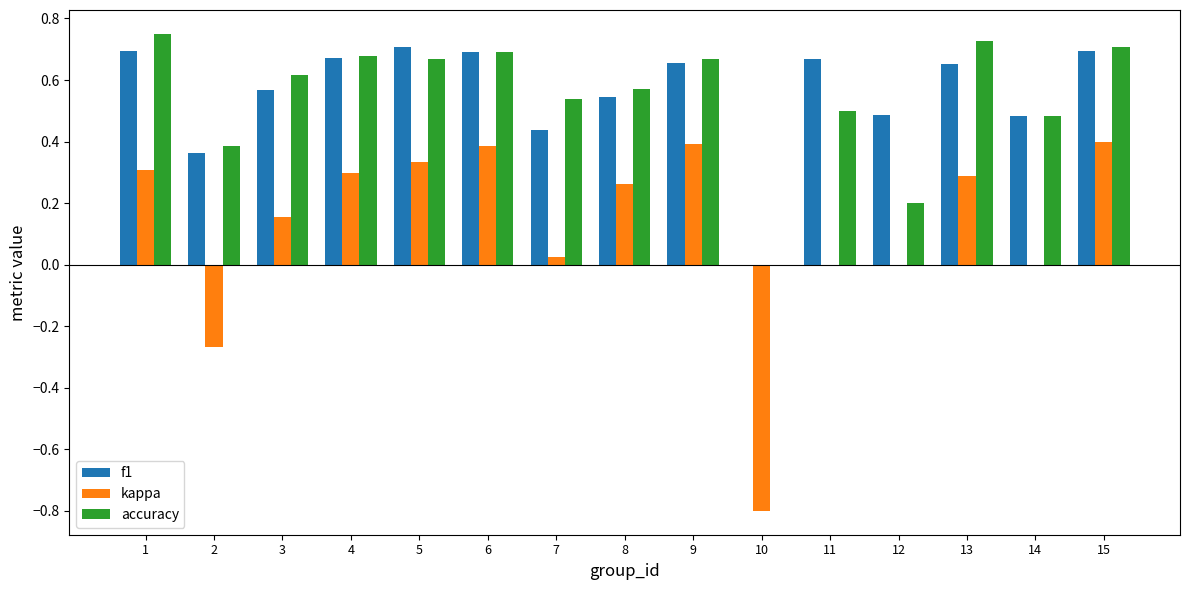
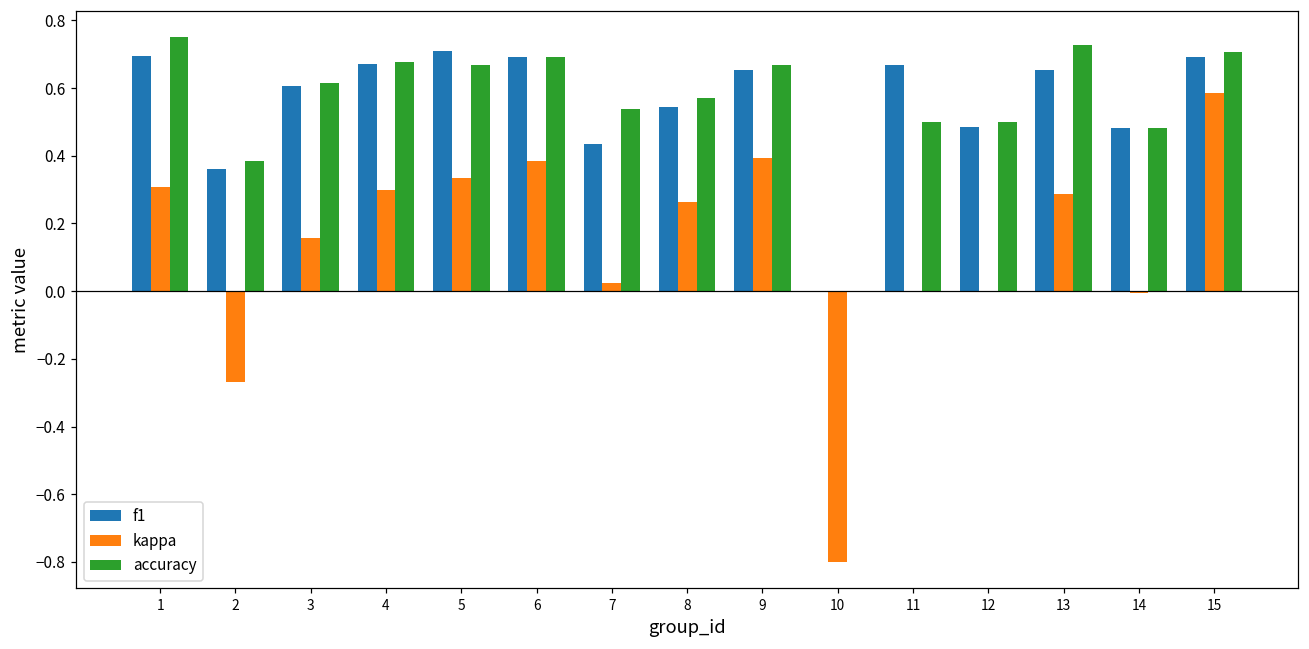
f1, 3: 0.57 -> 0.61
accuracy, 12: 0.2 -> 0.5
kappa, 15: 0.40 -> 0.58
